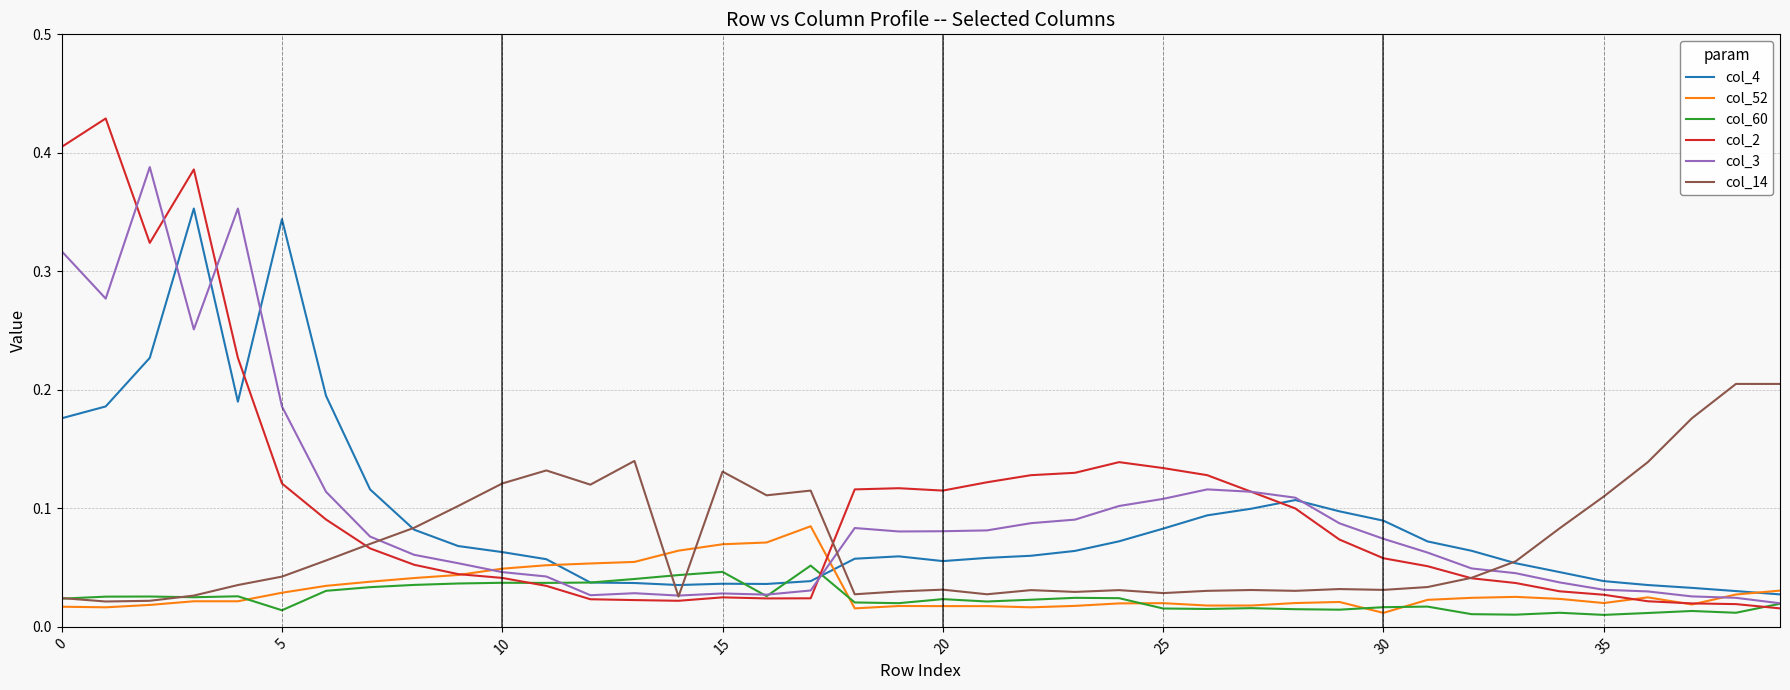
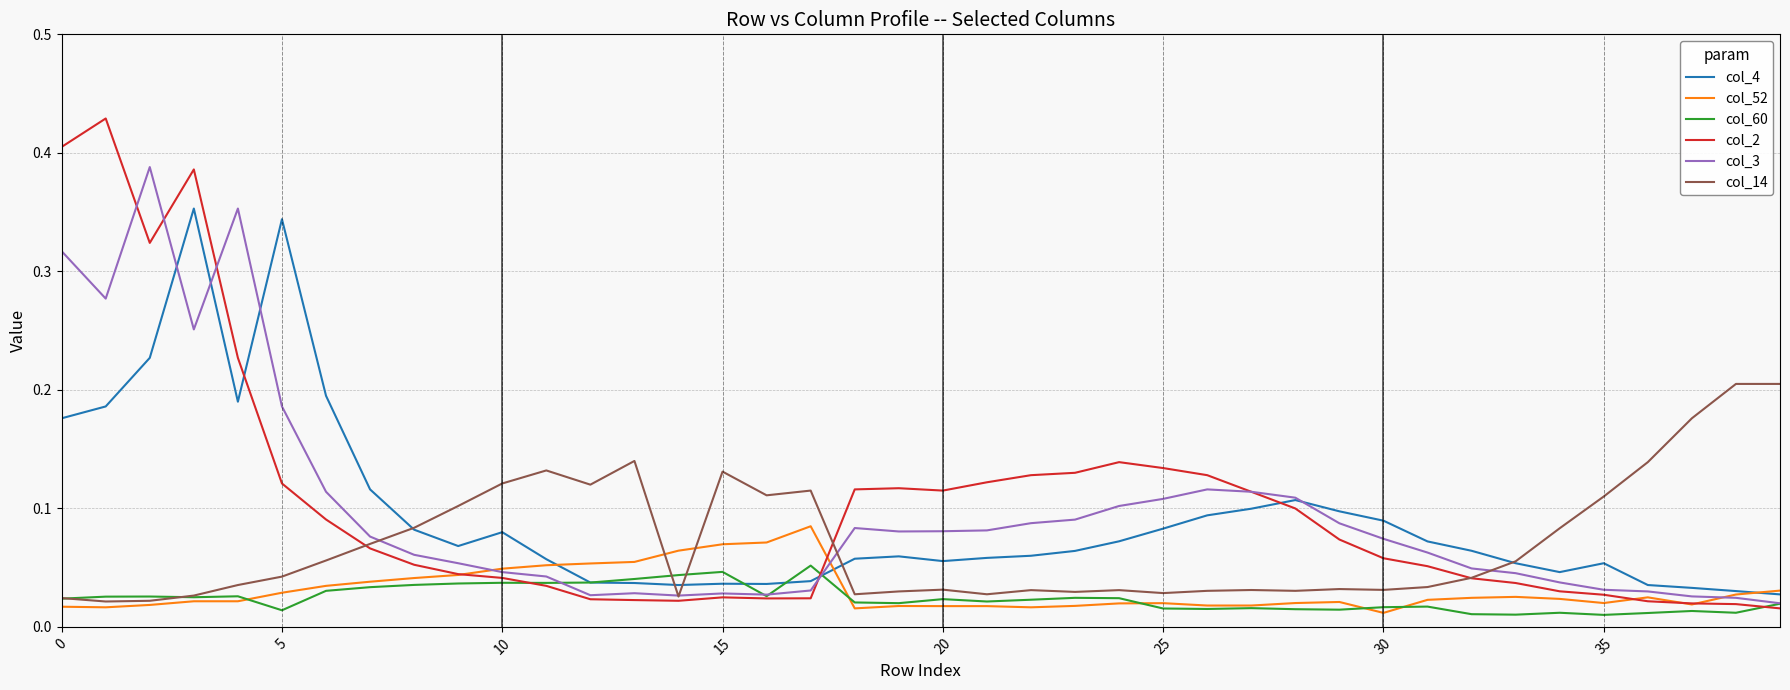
col_4, 10: 0.063 -> 0.080
col_4, 35: 0.039 -> 0.054
